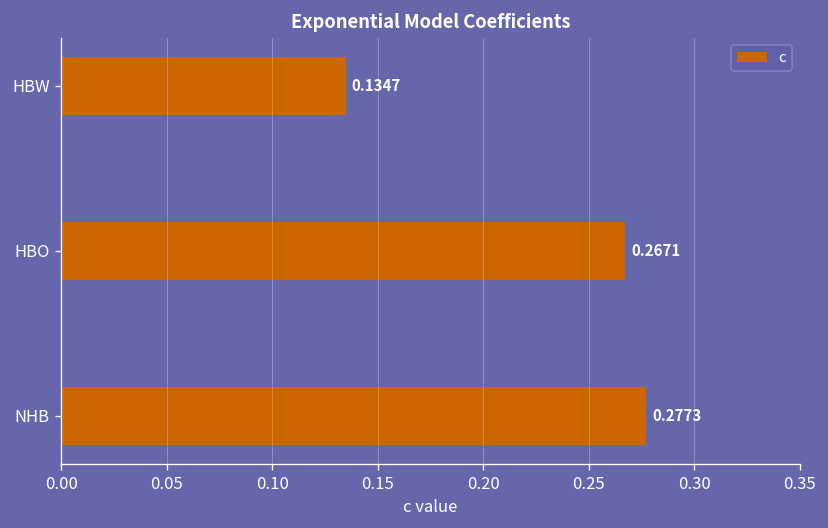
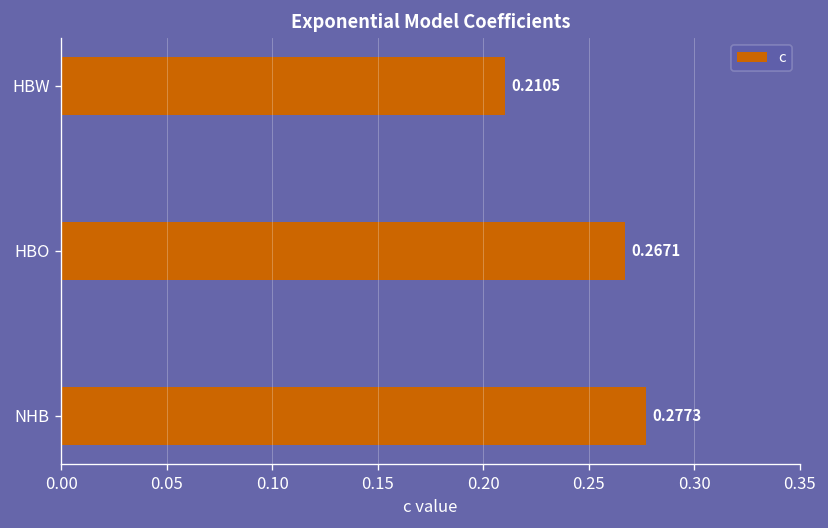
HBW: 0.1347 -> 0.2105
